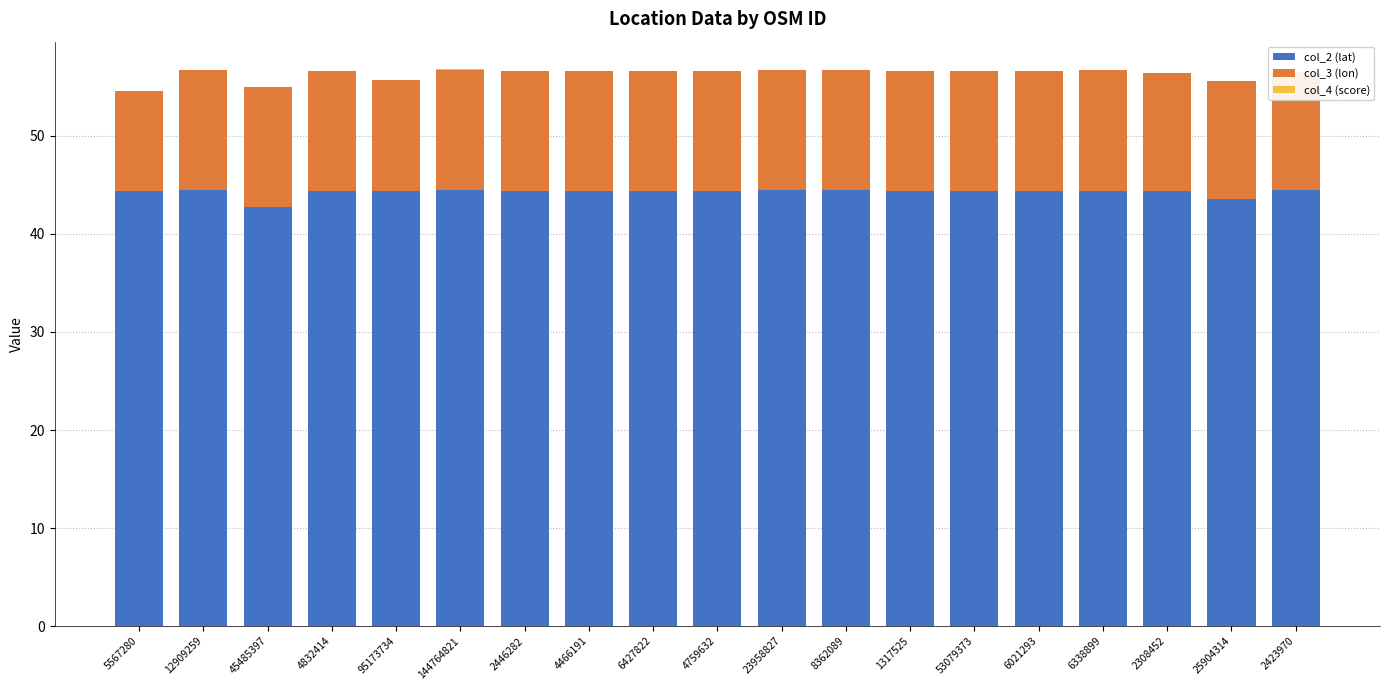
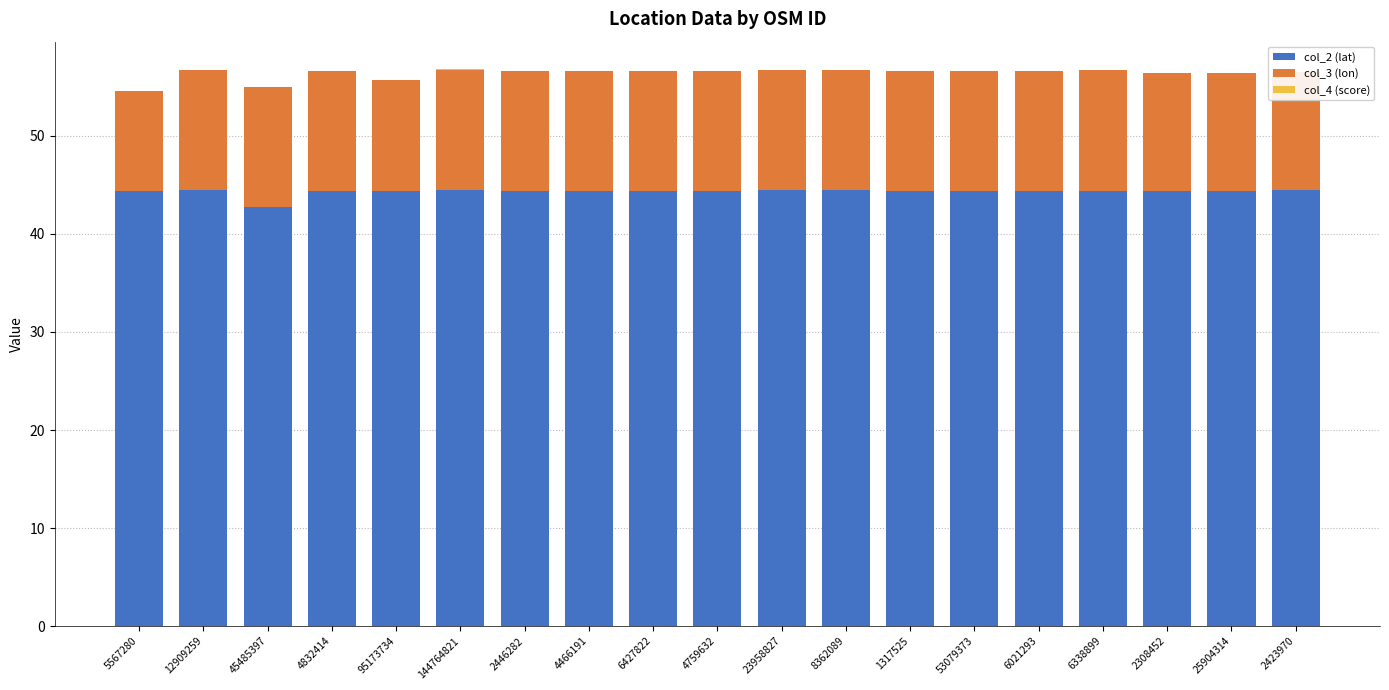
col_2 (lat), 25904314: 43.6 -> 44.4
